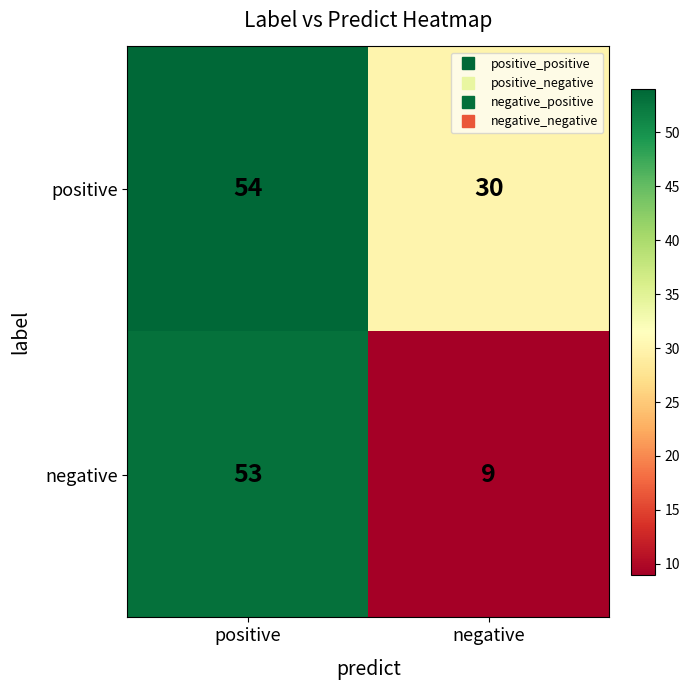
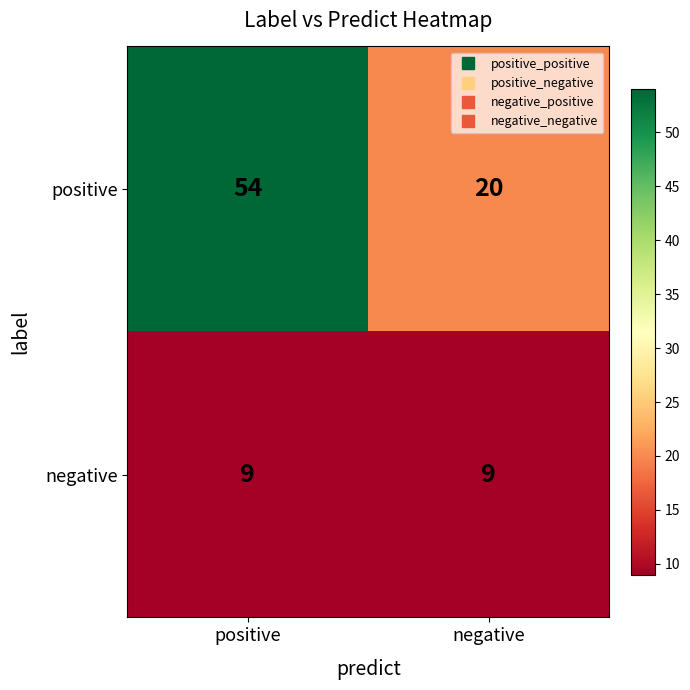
positive, negative: 30 -> 20
negative, positive: 53 -> 9
